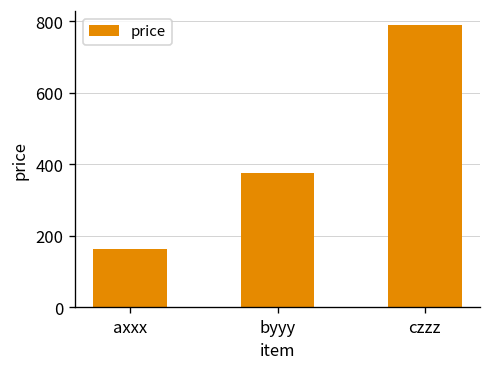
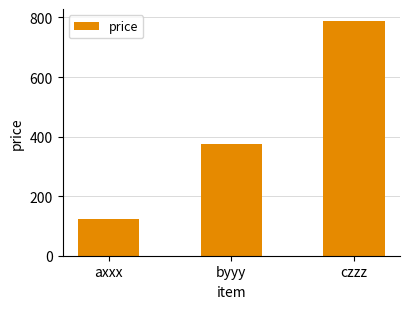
axxx: 160 -> 120
